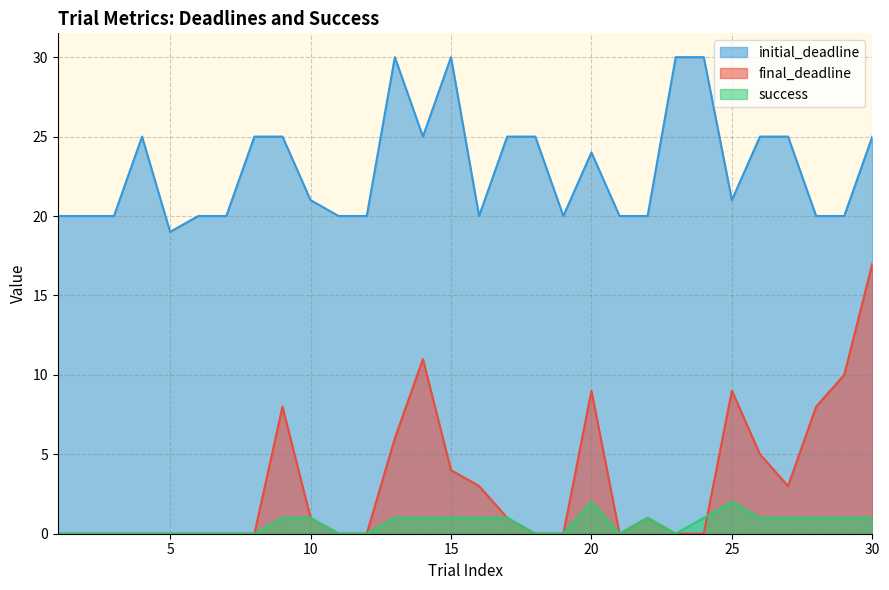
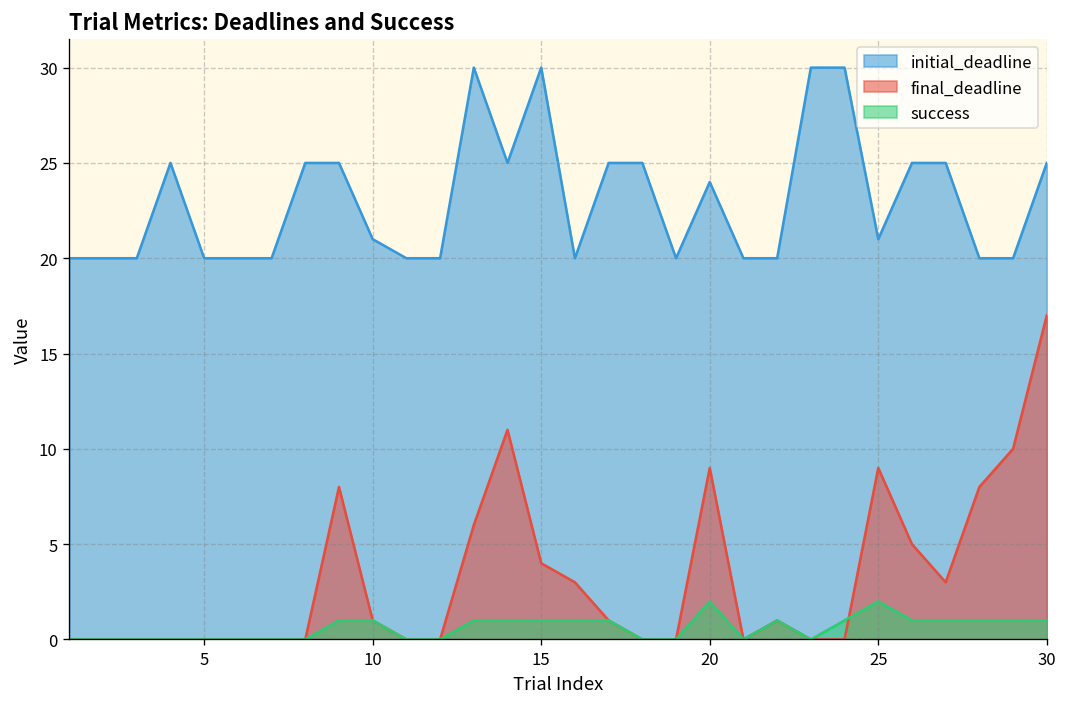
initial_deadline, 5: 19 -> 20
